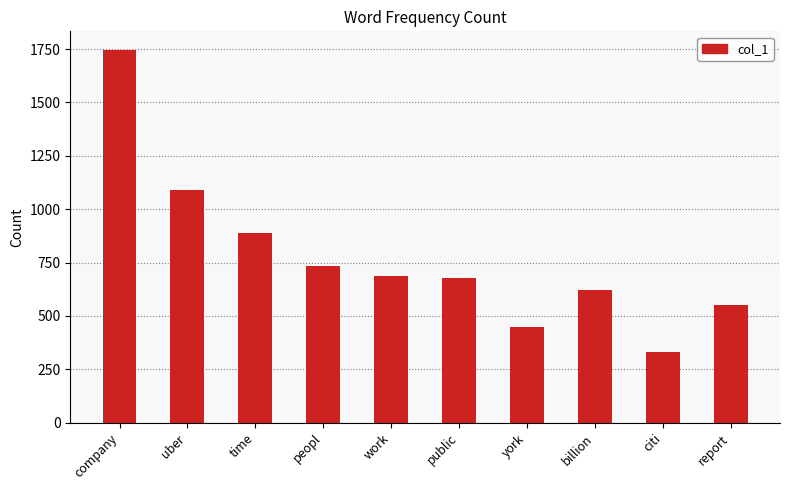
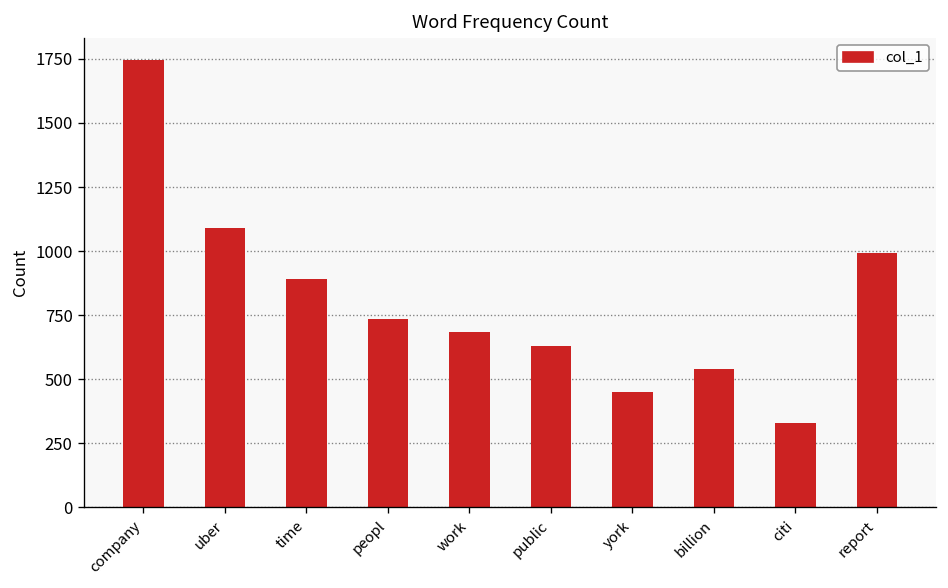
public: 680 -> 630
billion: 620 -> 540
report: 550 -> 990
